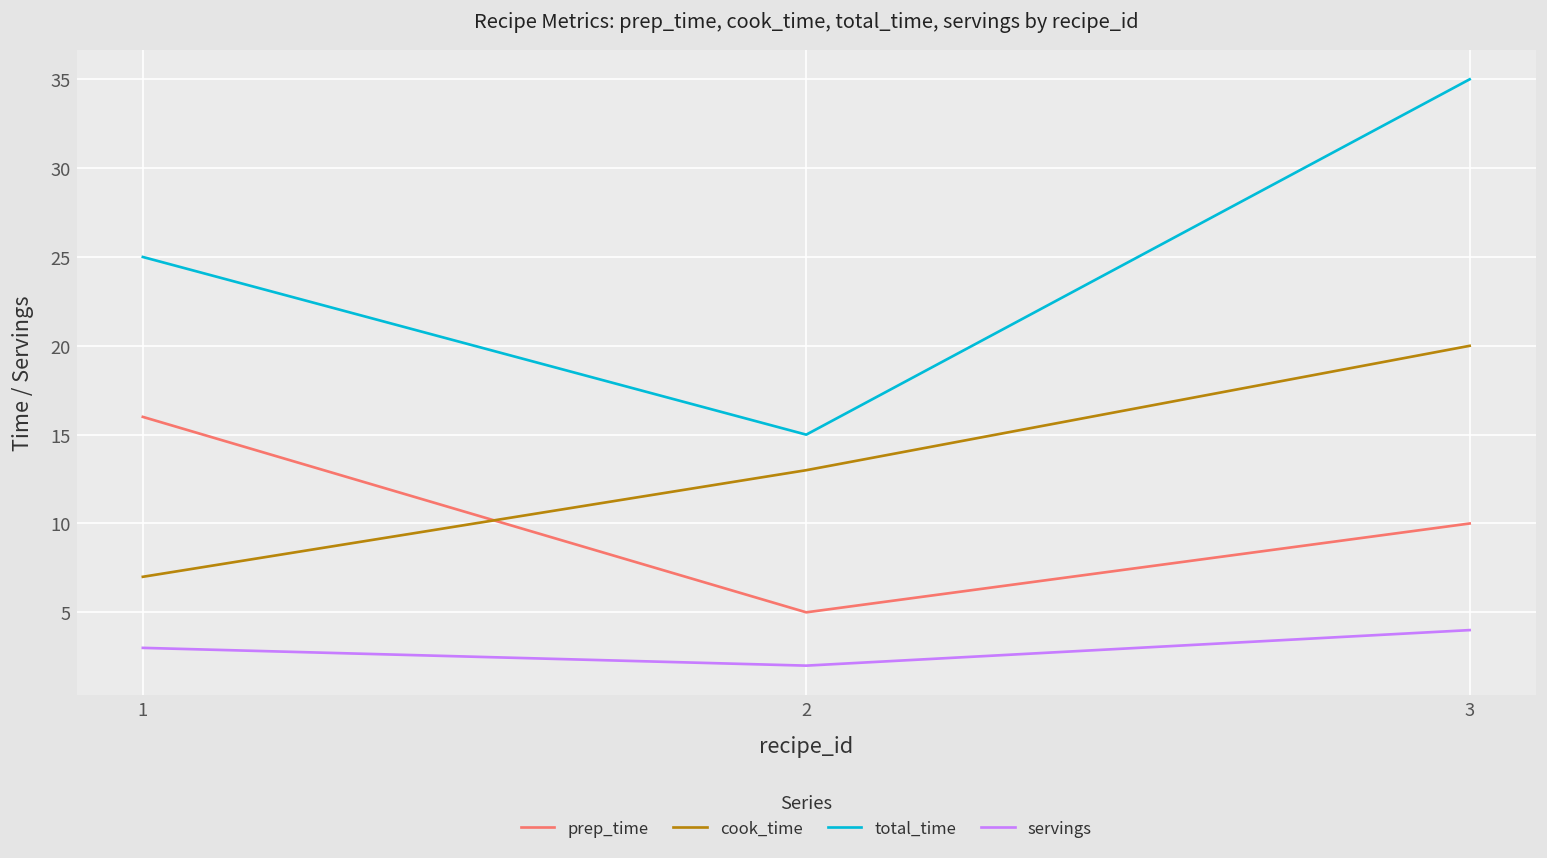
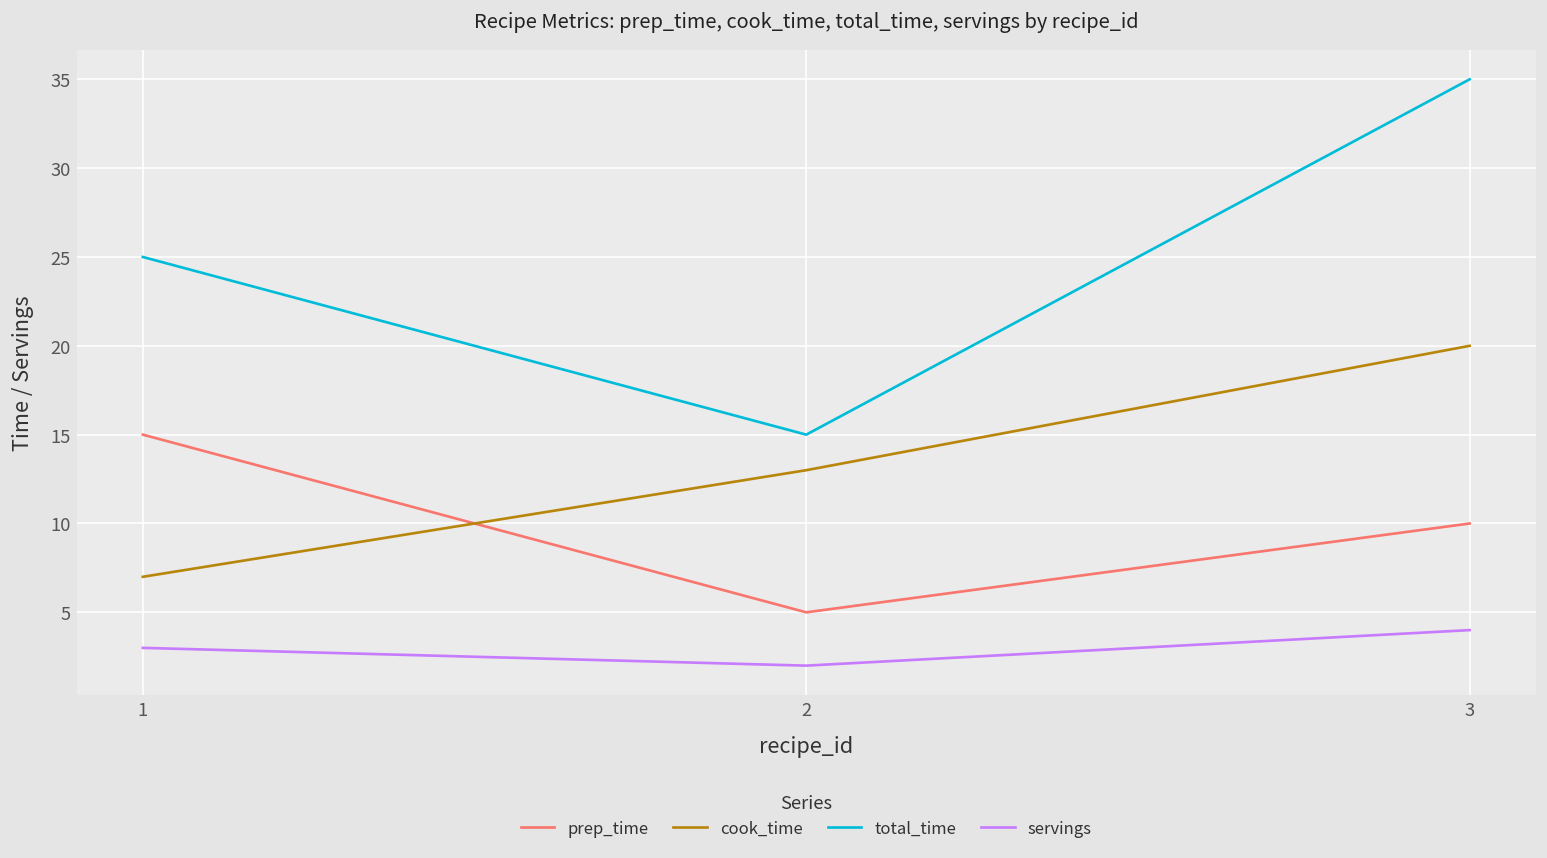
prep_time, 1: 16 -> 15
